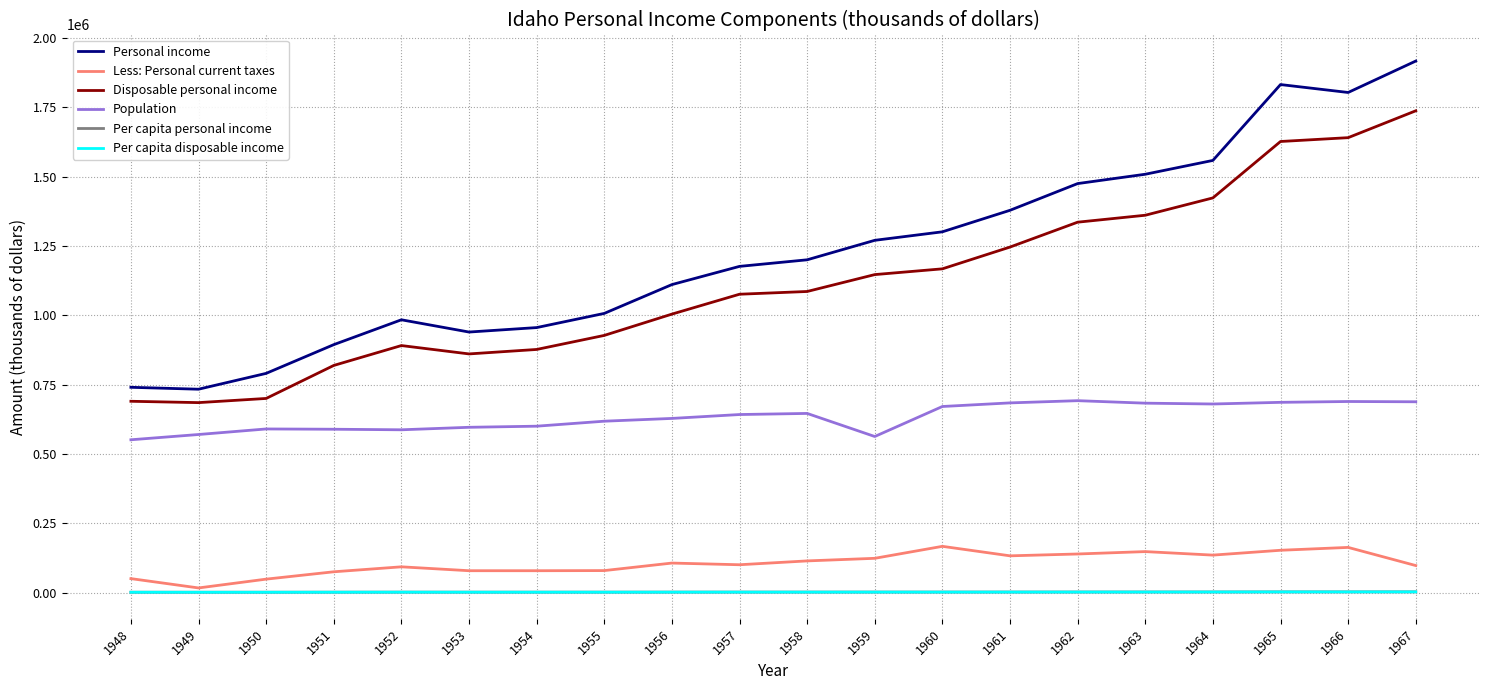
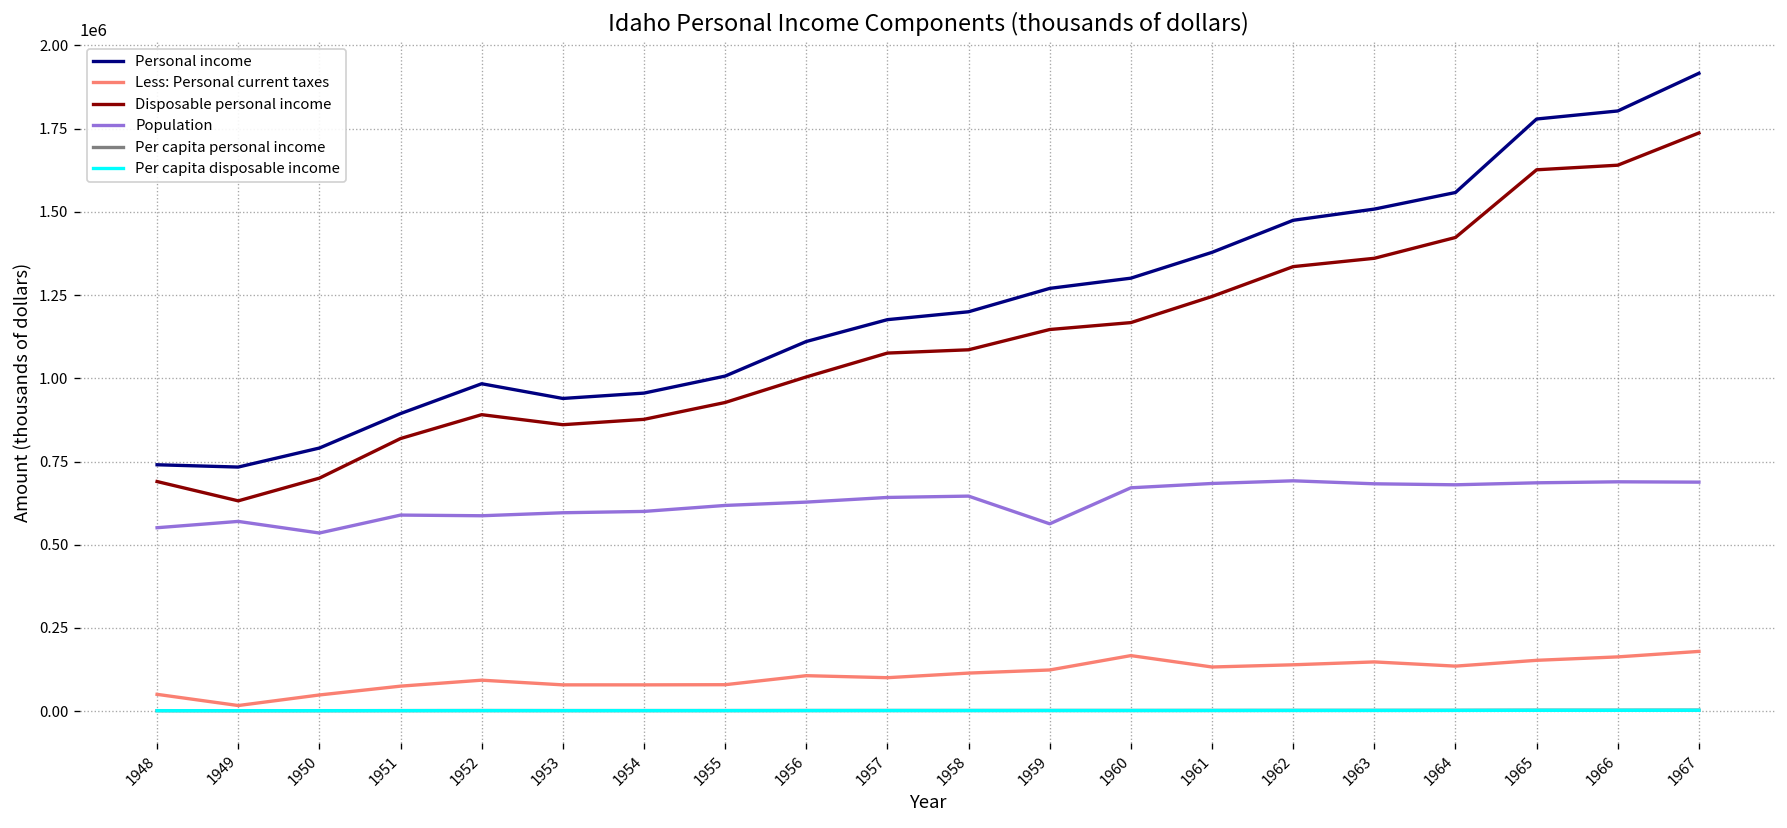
Disposable personal income, 1949: 680000 -> 630000
Population, 1950: 590000 -> 540000
Personal income, 1965: 1830000 -> 1780000
Less: Personal current taxes, 1967: 100000 -> 180000
